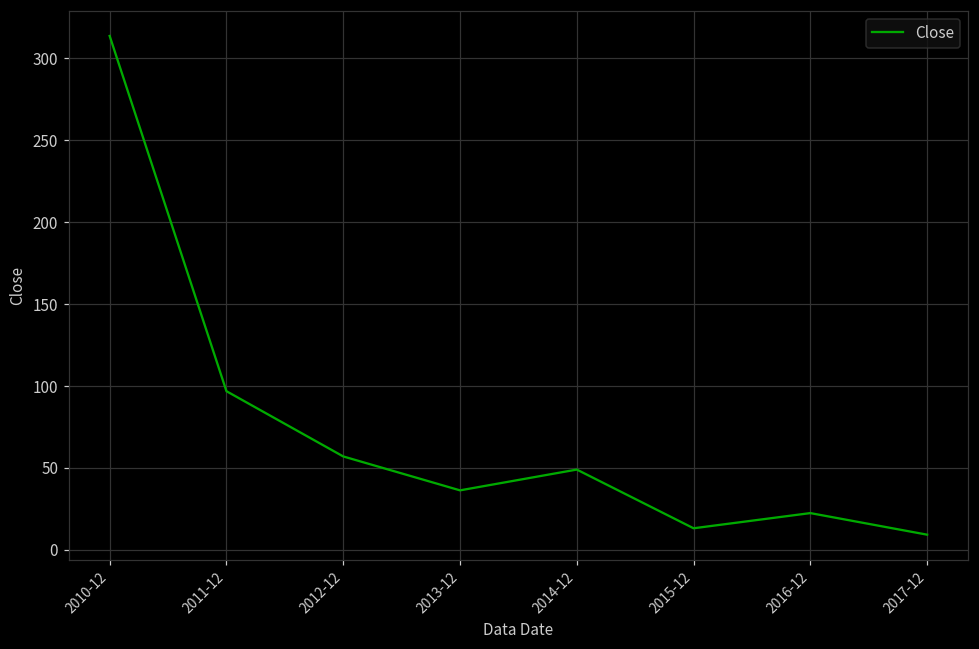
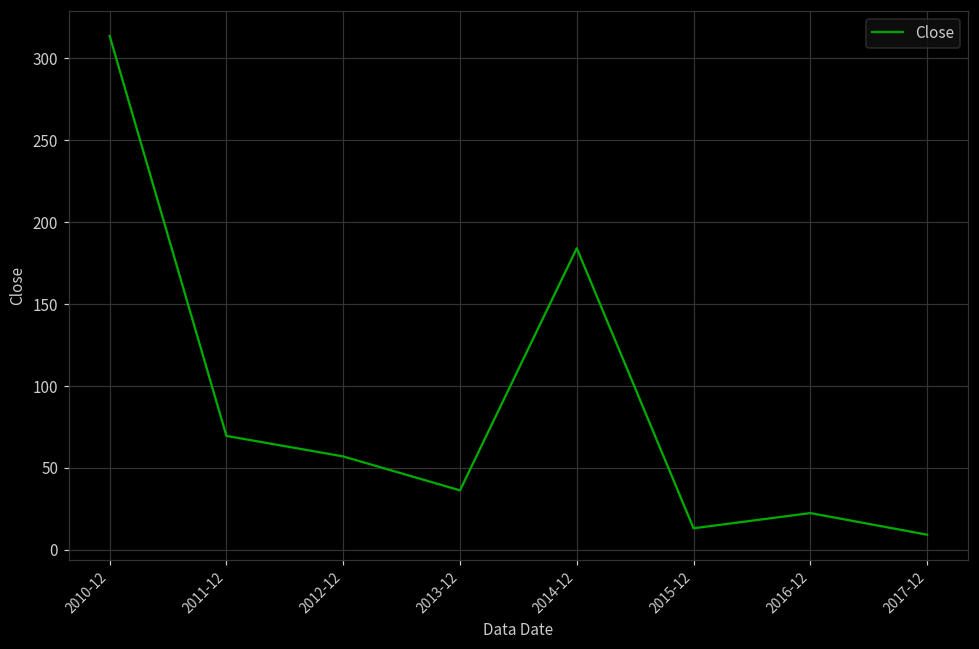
2011-12: 97 -> 70
2014-12: 49 -> 184
